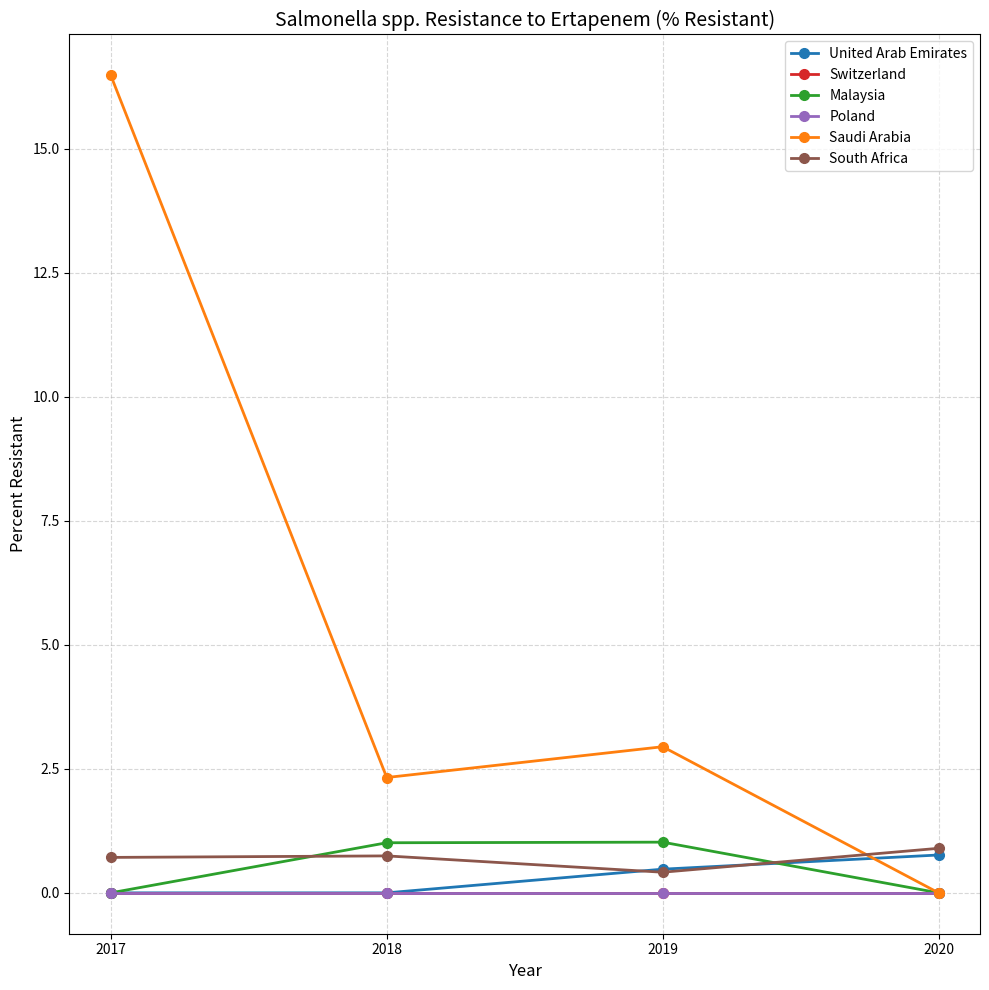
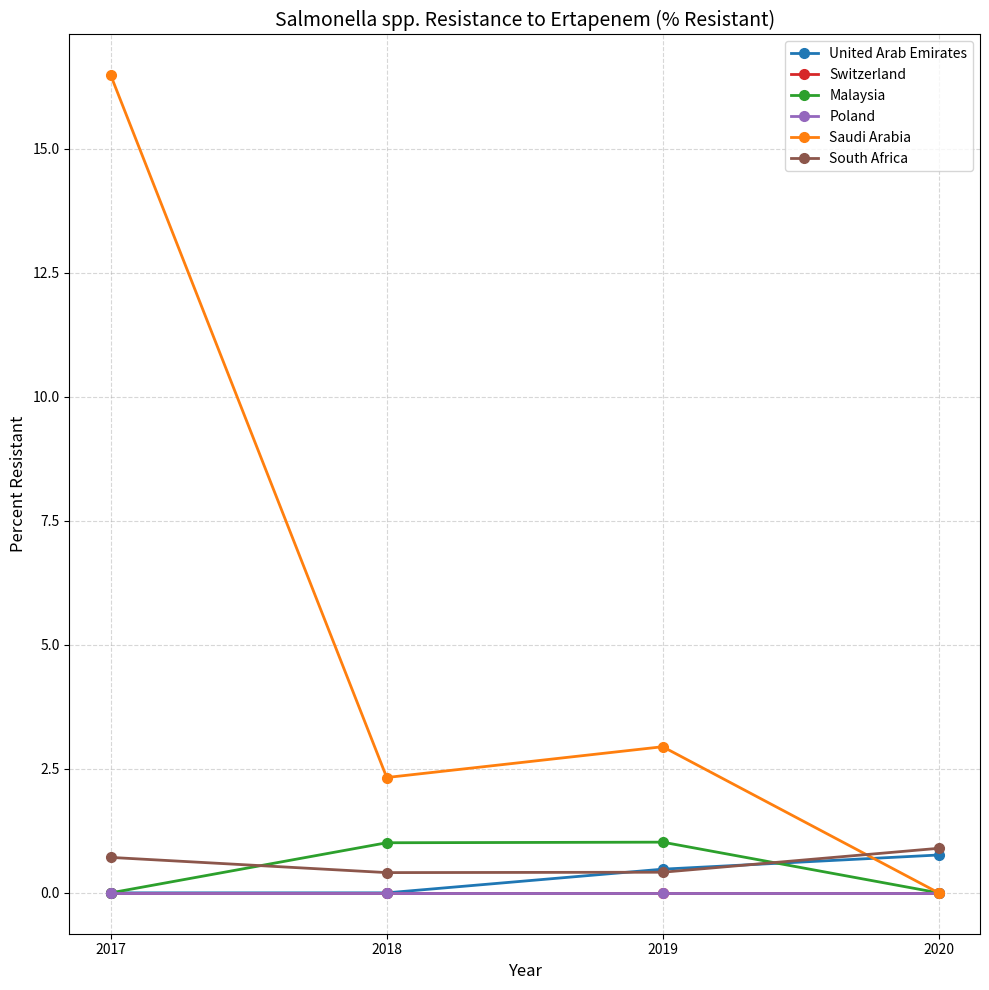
South Africa, 2018: 0.7 -> 0.4
